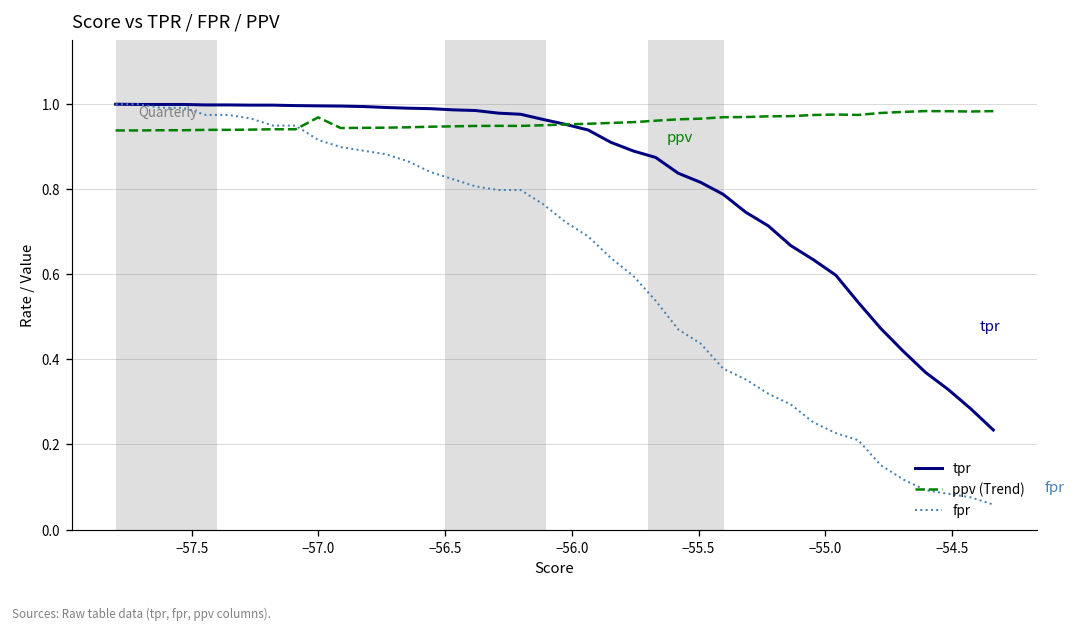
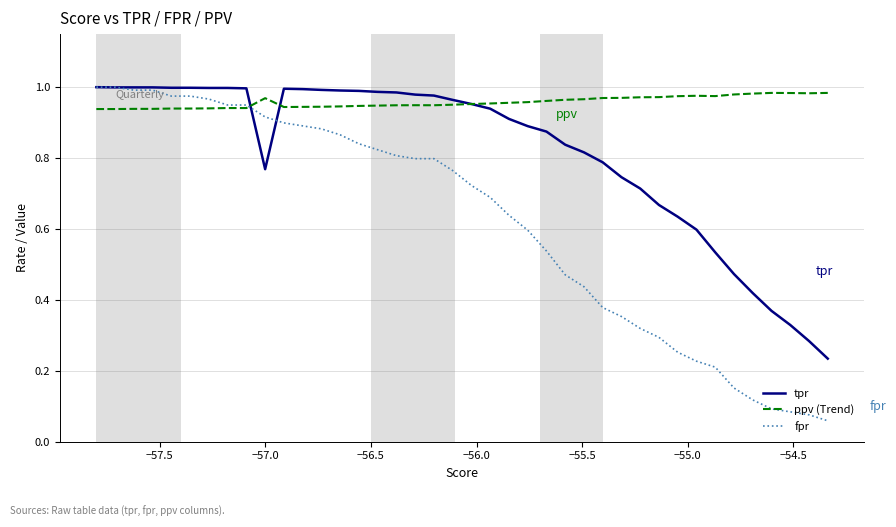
tpr, −57.0: 1.00 -> 0.77
